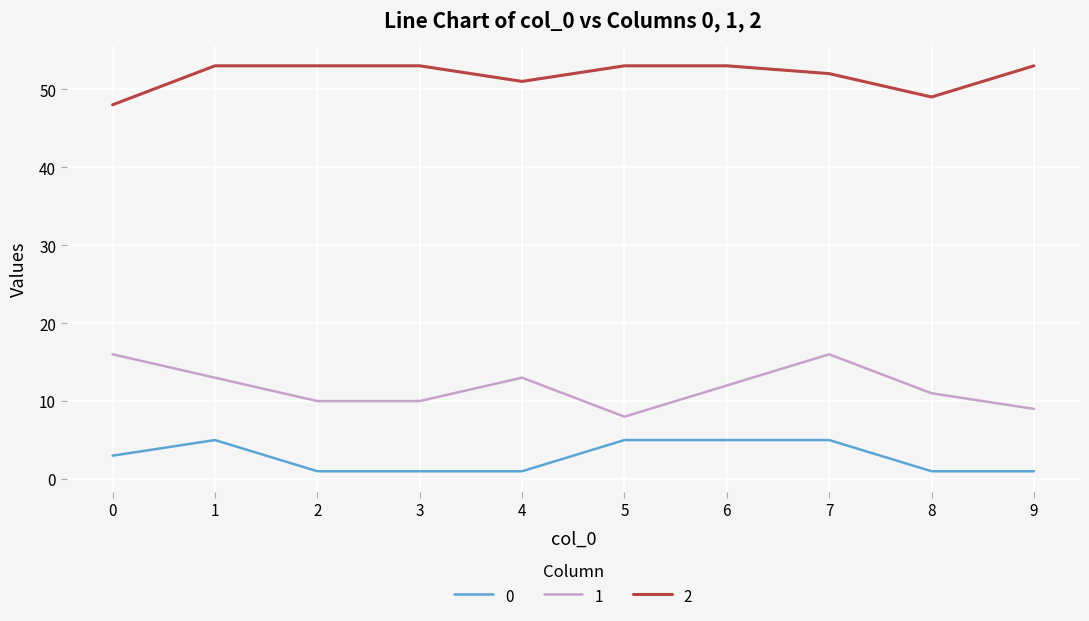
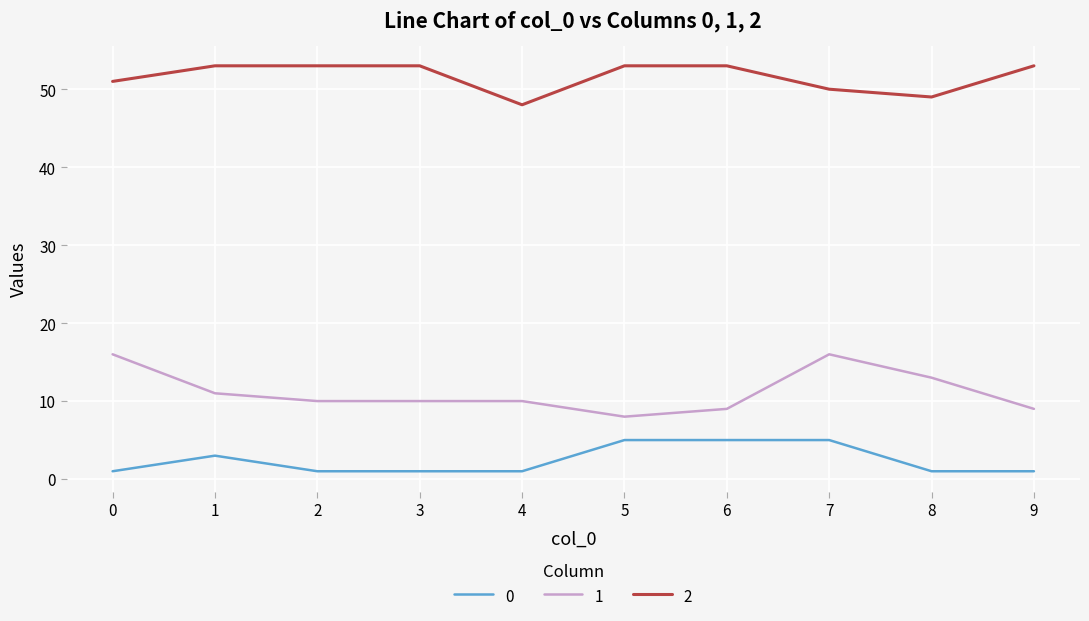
0, 0: 3 -> 1
2, 0: 48 -> 51
0, 1: 5 -> 3
1, 1: 13 -> 11
1, 4: 13 -> 10
2, 4: 51 -> 48
1, 6: 12 -> 9
2, 7: 52 -> 50
1, 8: 11 -> 13
